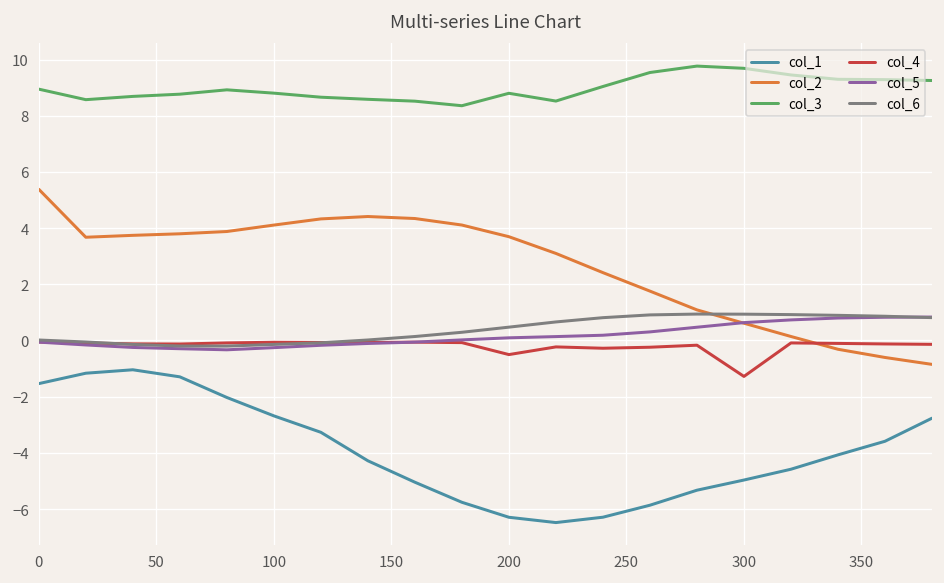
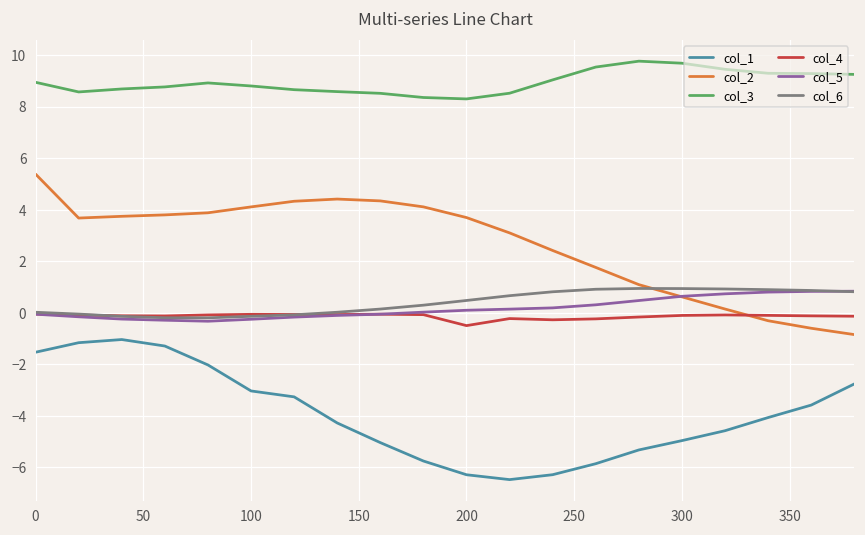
col_1, 100: -2.7 -> -3.0
col_3, 200: 8.8 -> 8.3
col_4, 300: -1.3 -> -0.1
